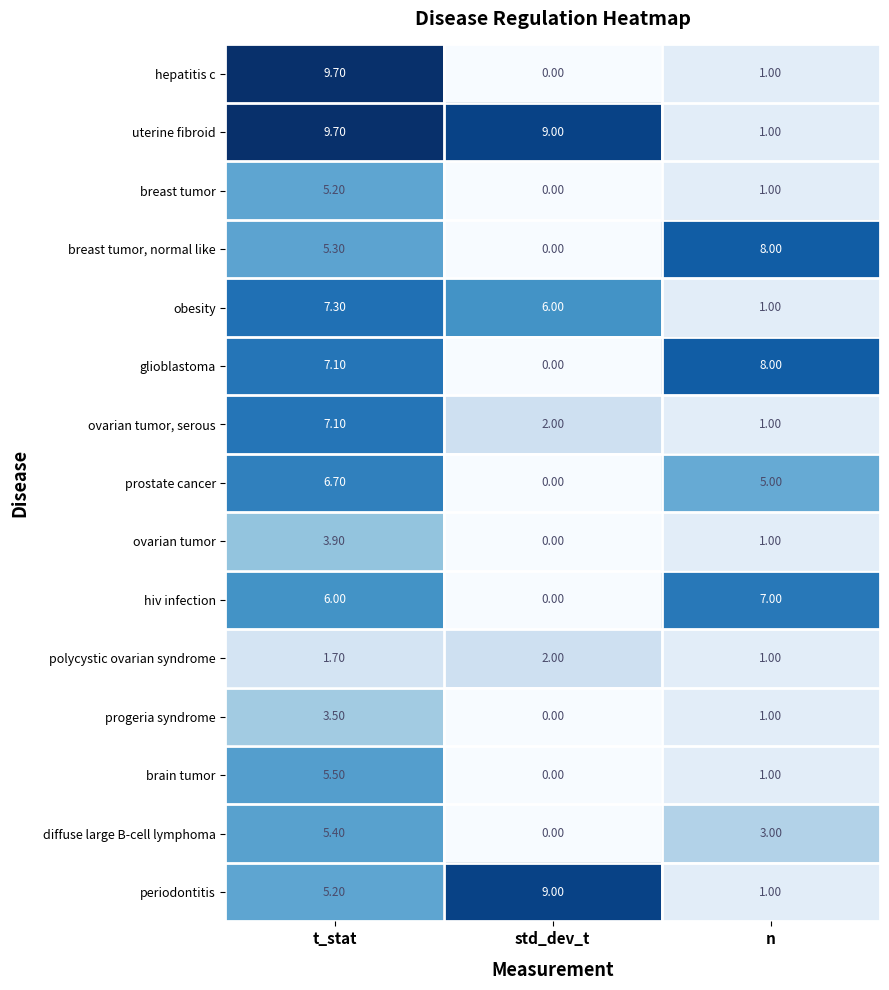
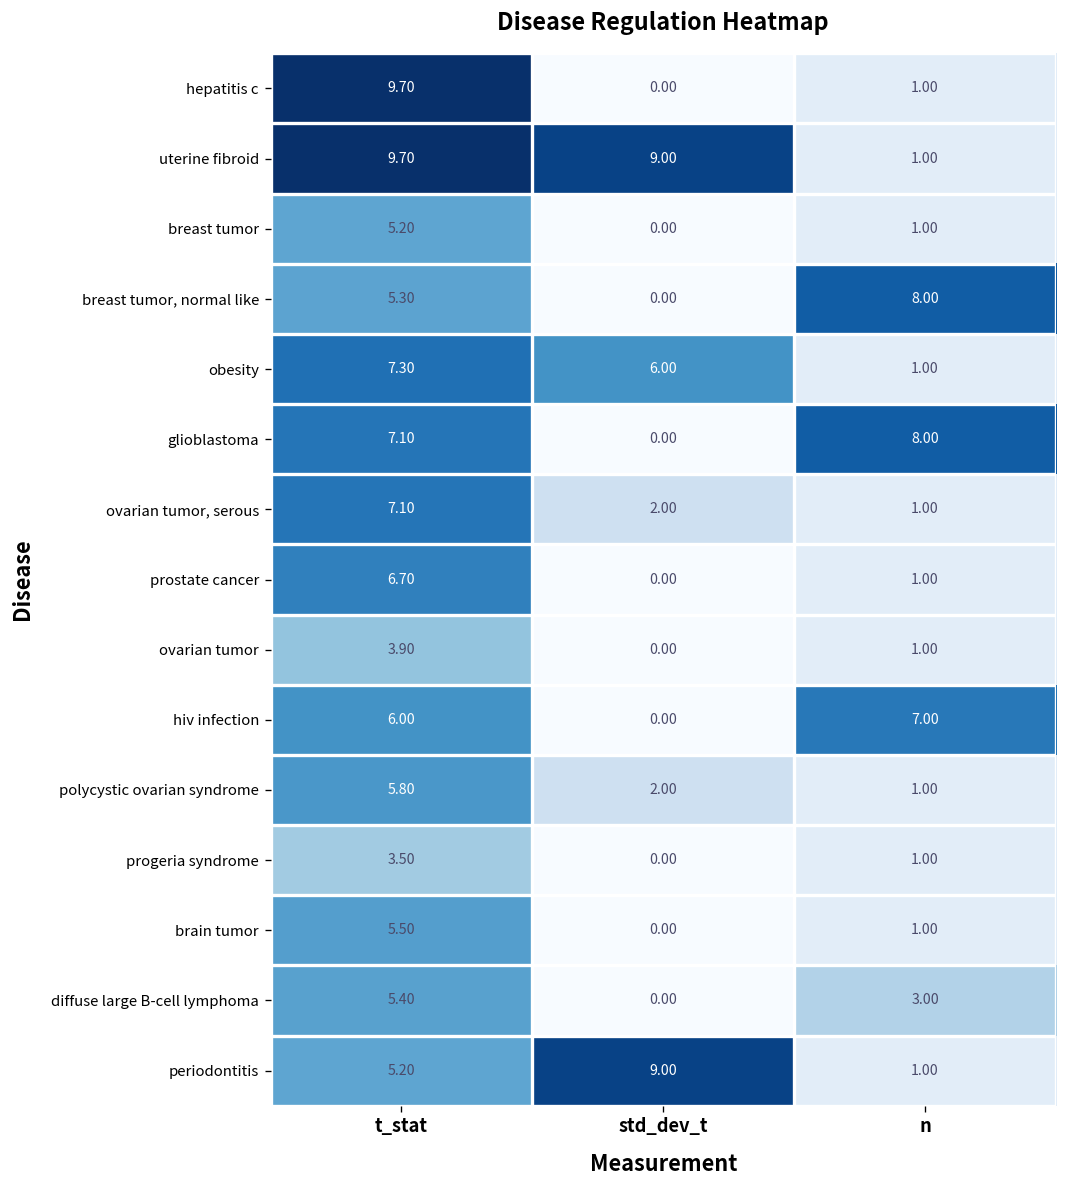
prostate cancer, n: 5.00 -> 1.00
polycystic ovarian syndrome, t_stat: 1.70 -> 5.80
